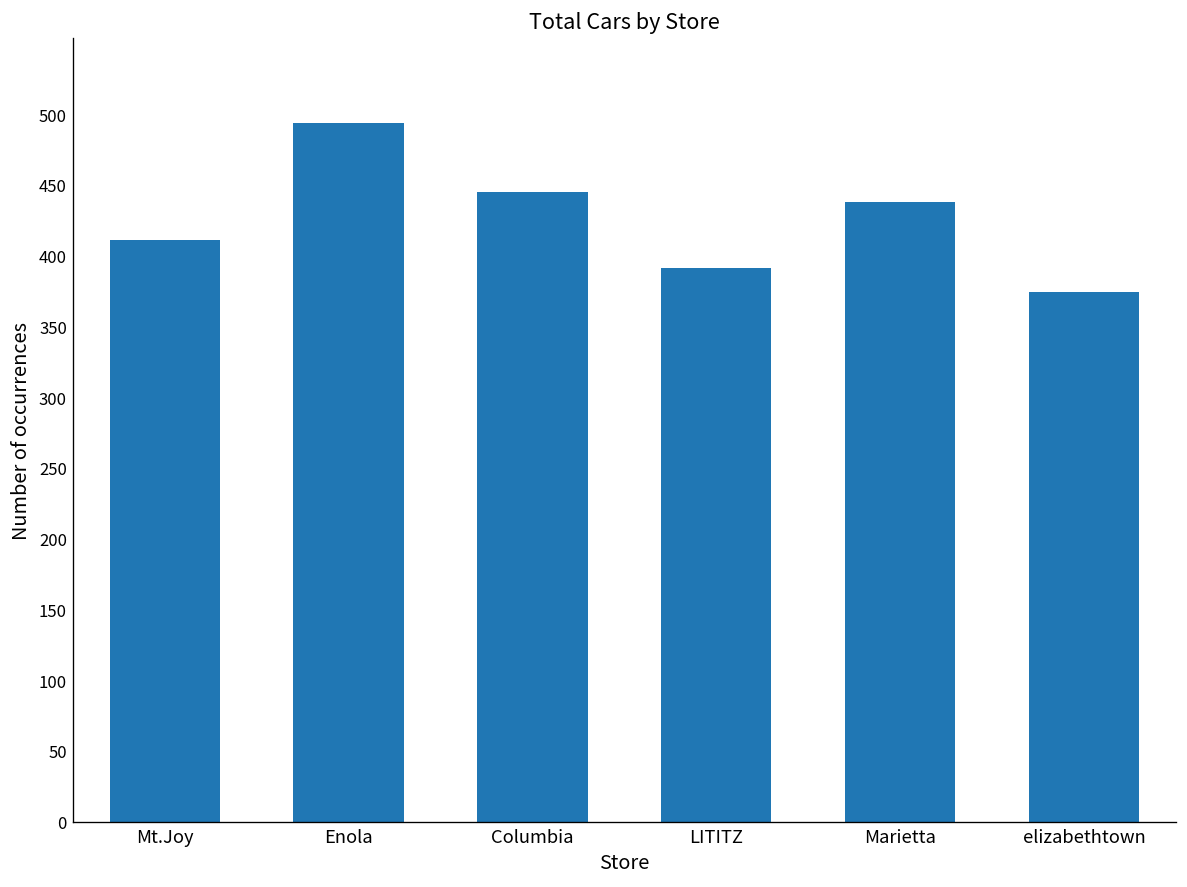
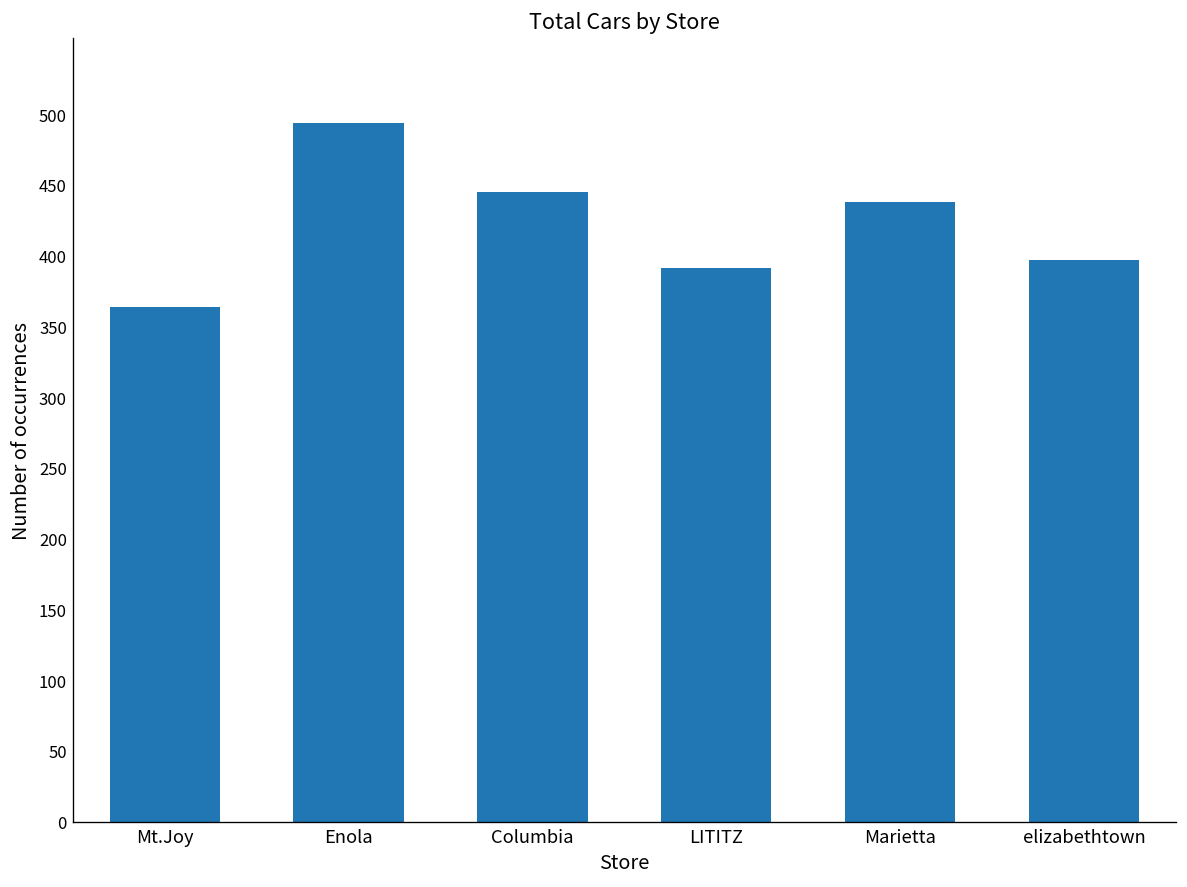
Mt.Joy: 411 -> 364
elizabethtown: 374 -> 397
